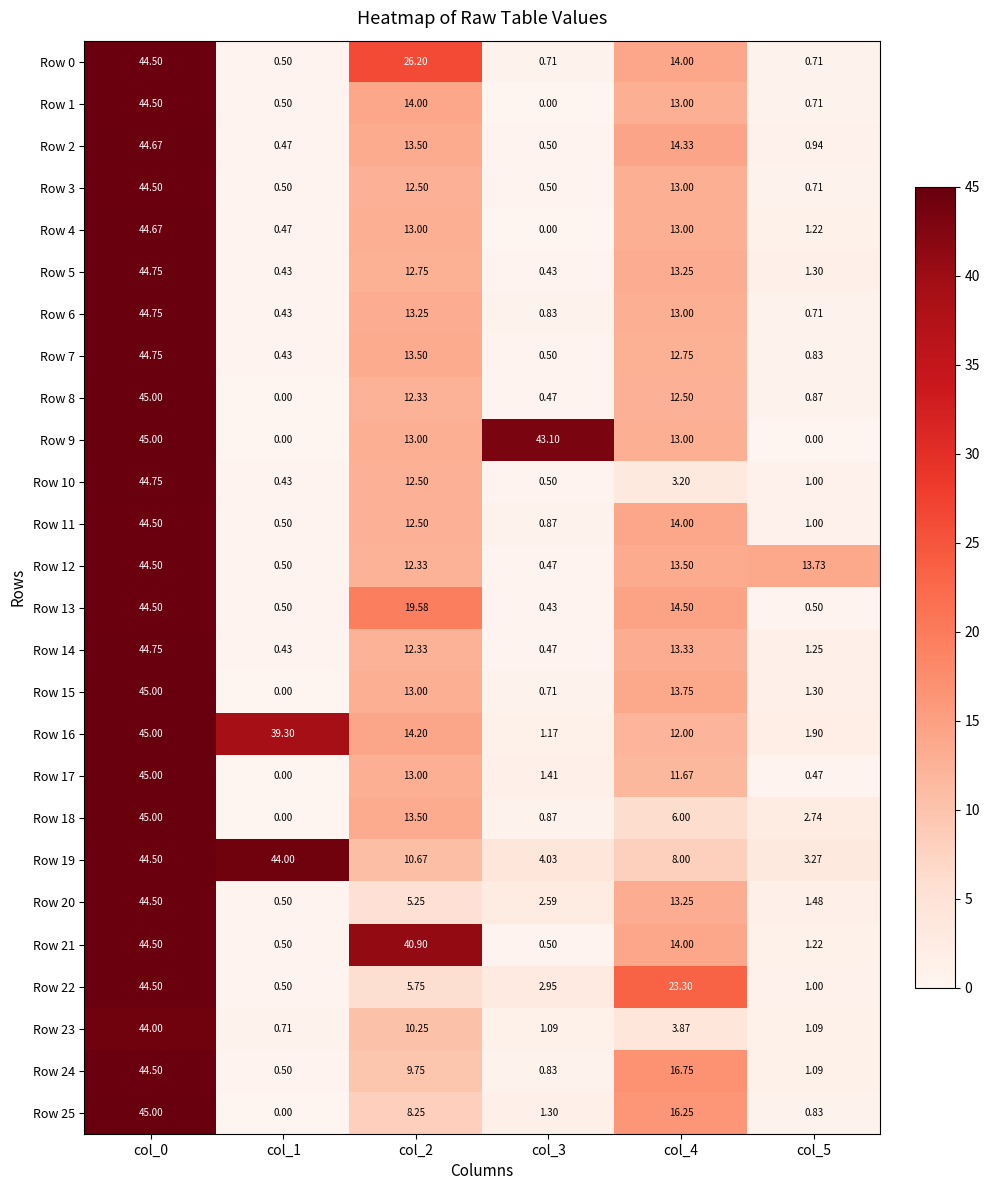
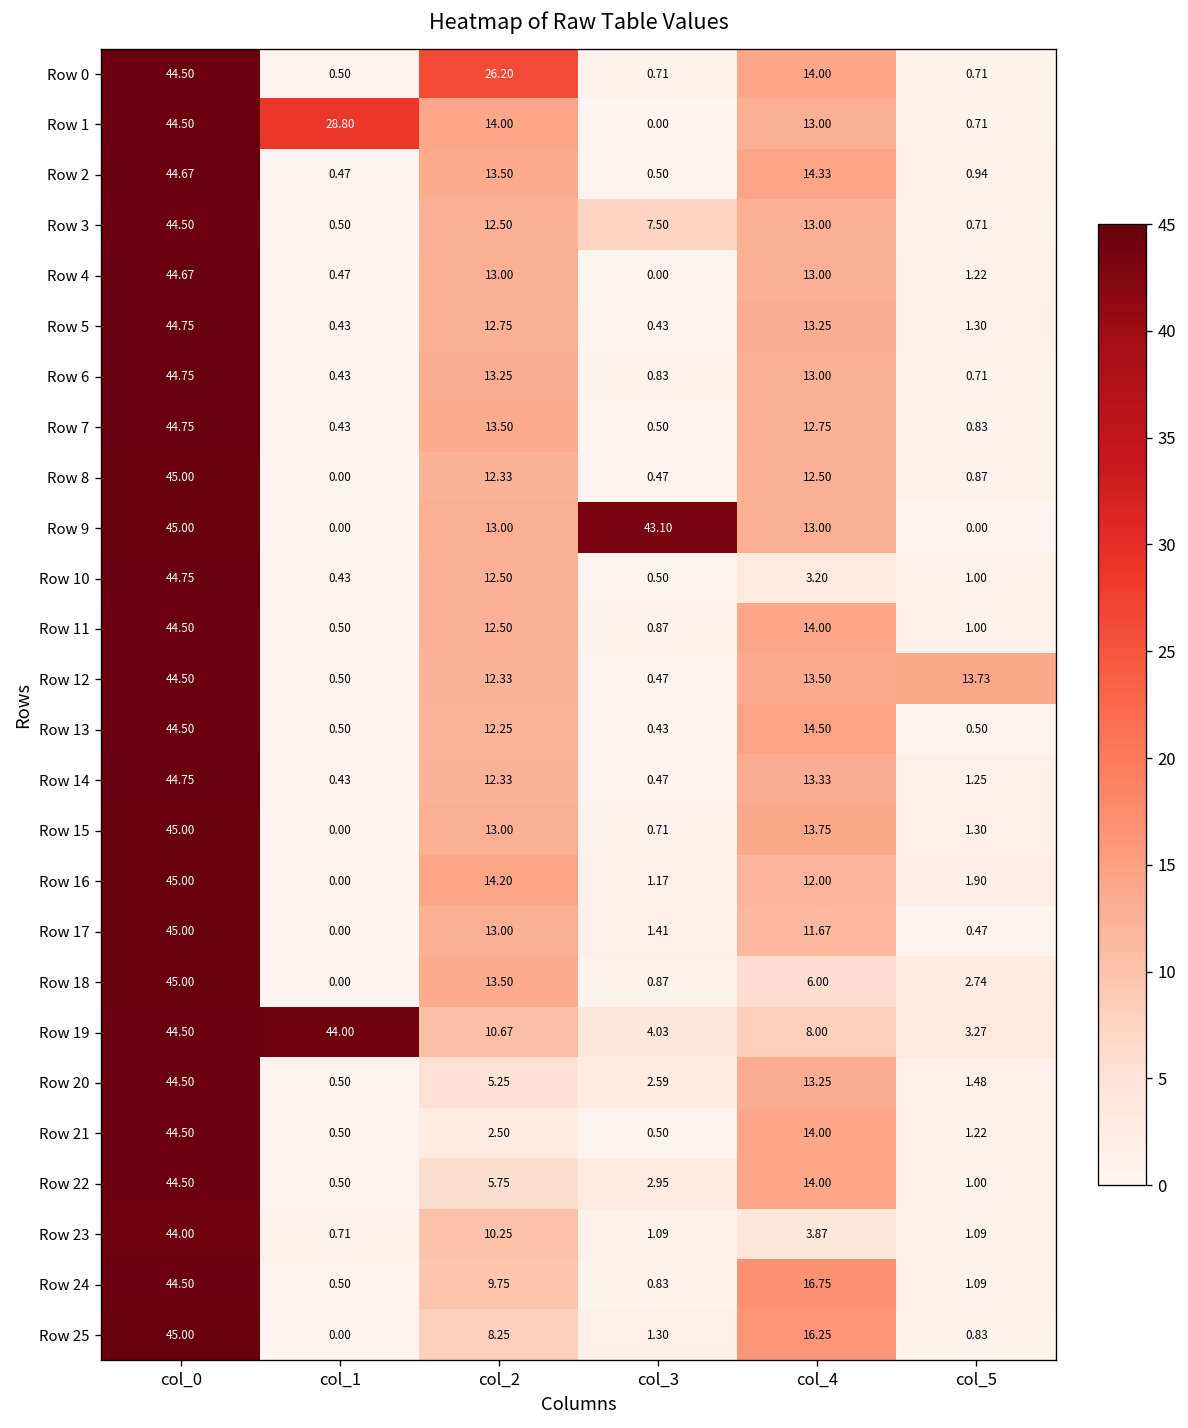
Row 1, col_1: 0.50 -> 28.80
Row 3, col_3: 0.50 -> 7.50
Row 13, col_2: 19.58 -> 12.25
Row 16, col_1: 39.30 -> 0.00
Row 21, col_2: 40.90 -> 2.50
Row 22, col_4: 23.30 -> 14.00
